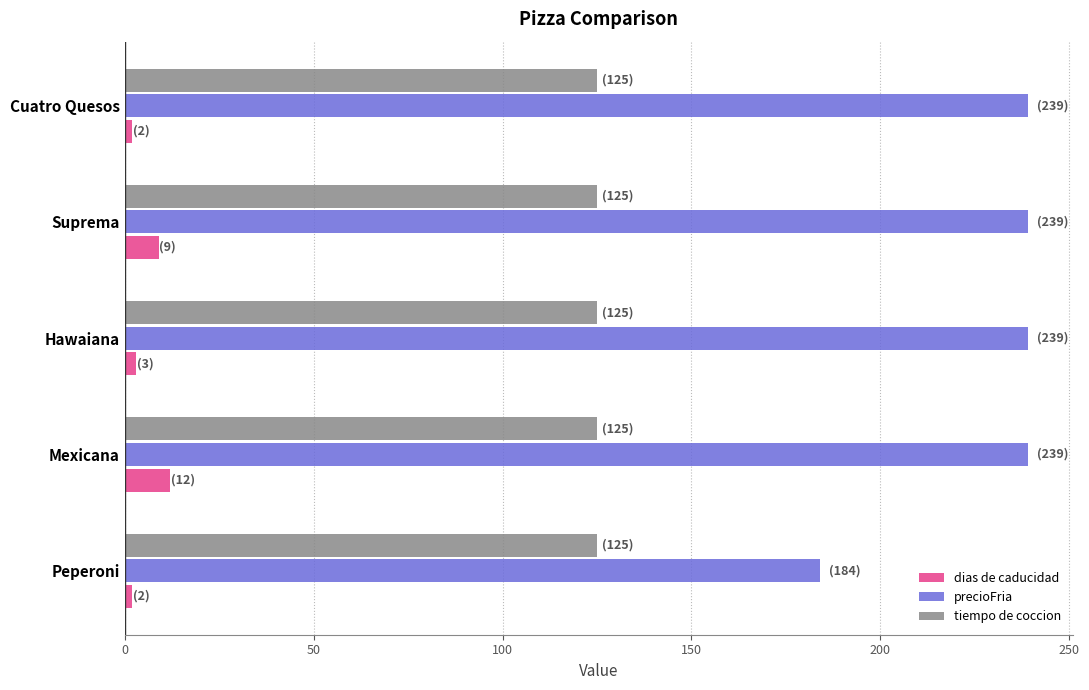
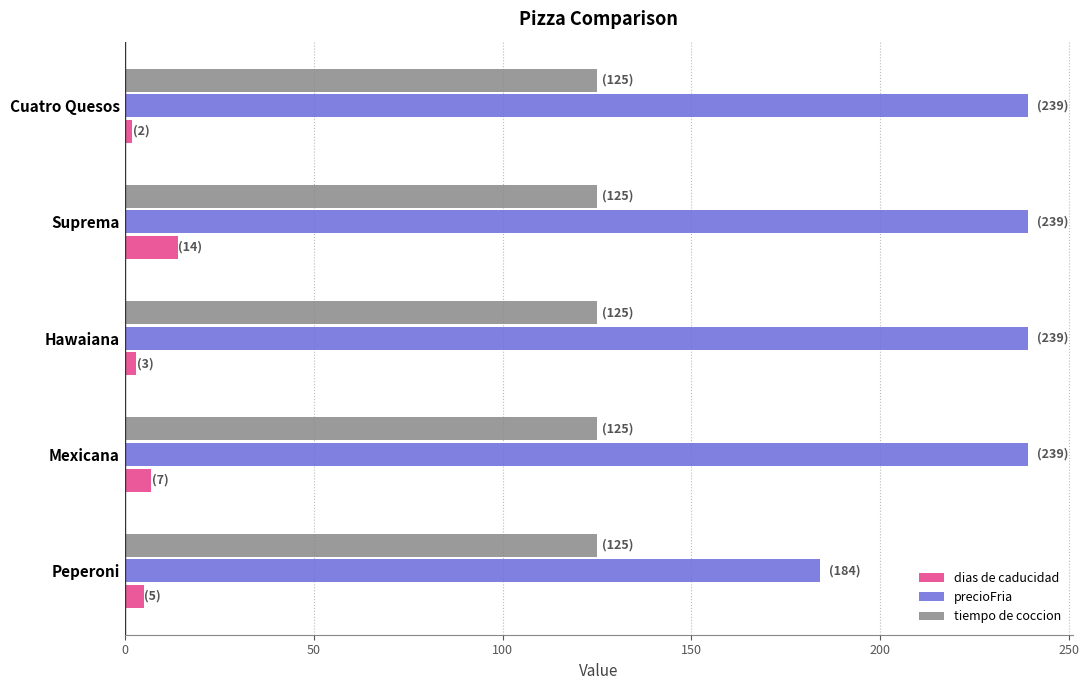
dias de caducidad, Suprema: (9) -> (14)
dias de caducidad, Mexicana: (12) -> (7)
dias de caducidad, Peperoni: (2) -> (5)
